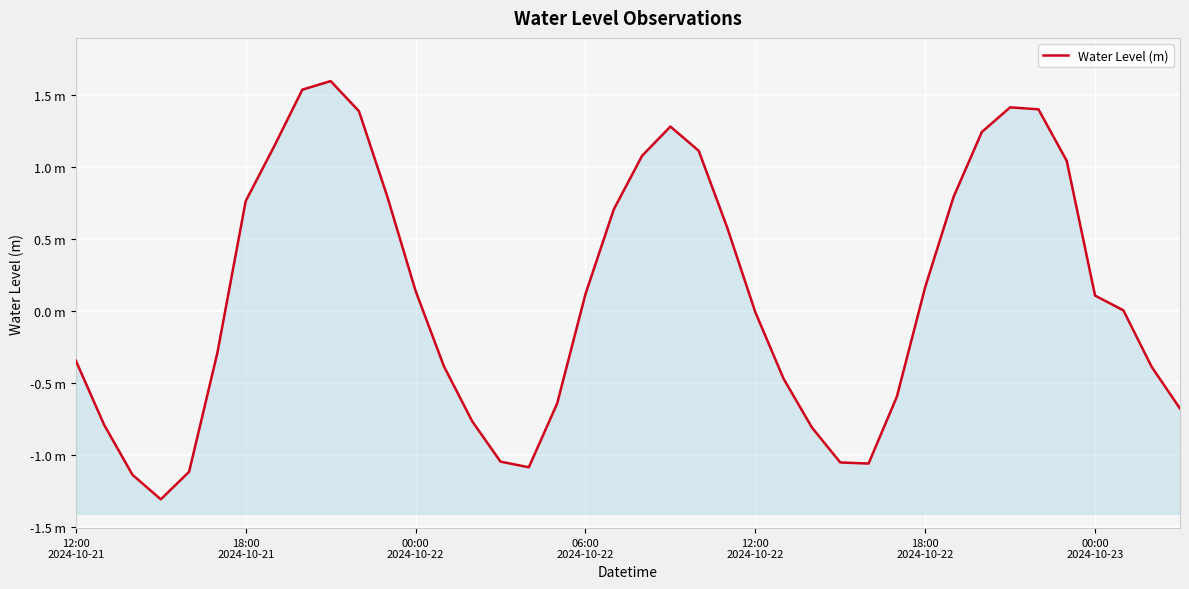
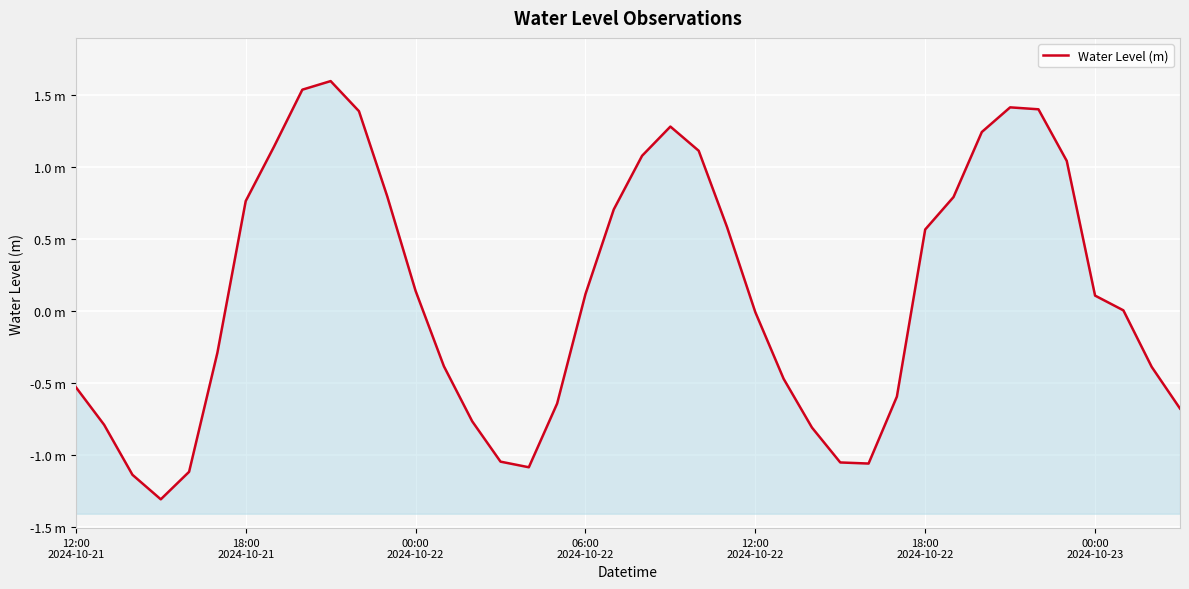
12:00 2024-10-21: -0.34 m -> -0.53 m
18:00 2024-10-22: 0.17 m -> 0.57 m
